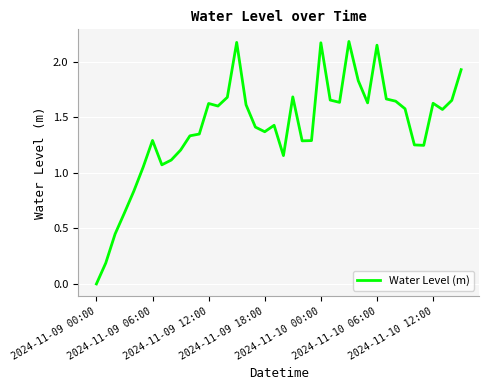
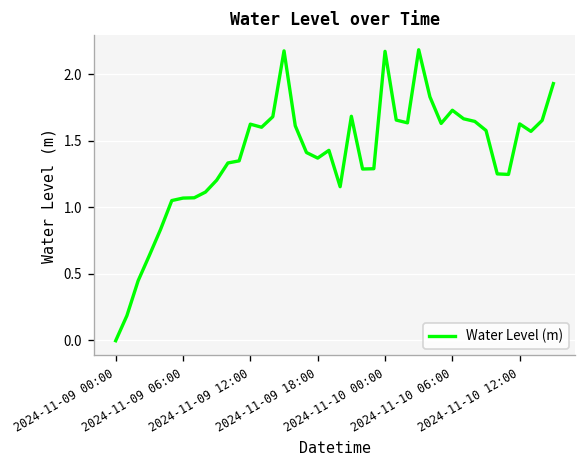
2024-11-09 06:00: 1.29 -> 1.07
2024-11-10 06:00: 2.15 -> 1.73
